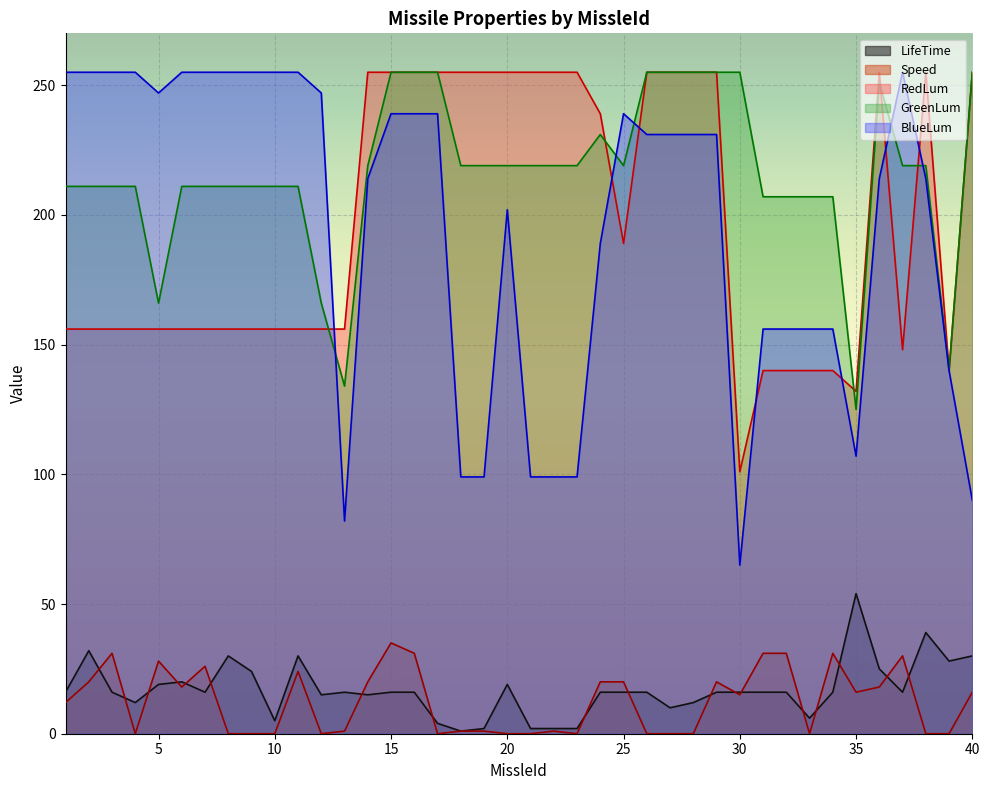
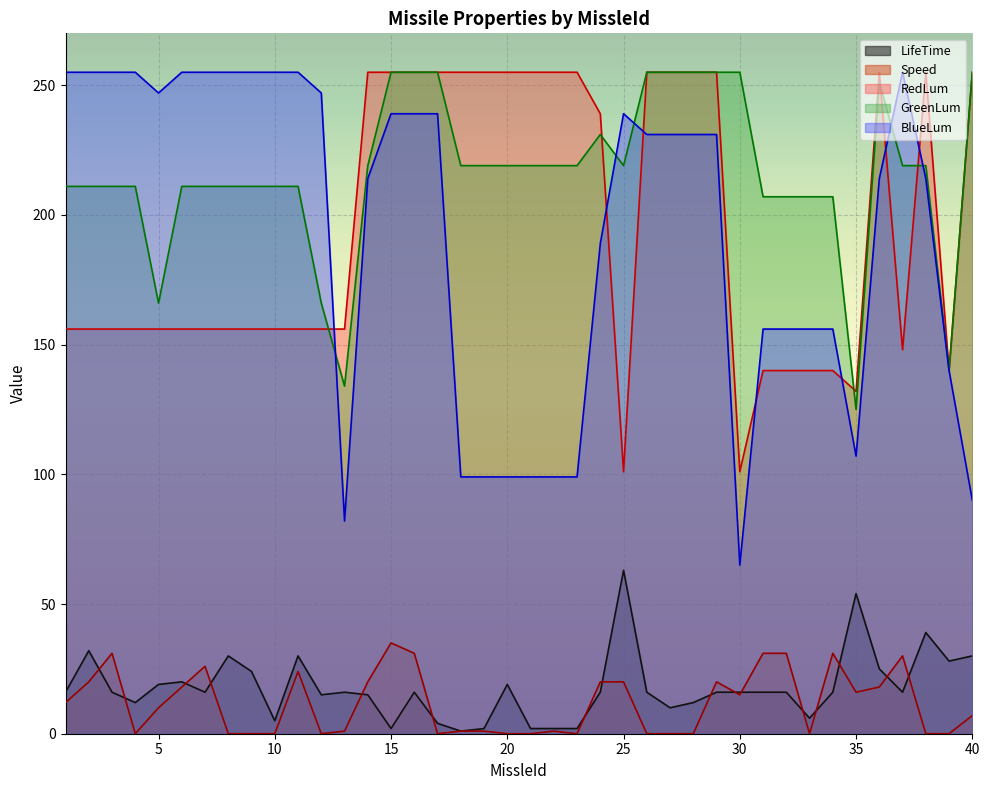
Speed, 5: 28 -> 10
LifeTime, 15: 16 -> 2
BlueLum, 20: 202 -> 99
LifeTime, 25: 16 -> 63
RedLum, 25: 189 -> 101
Speed, 40: 16 -> 7
